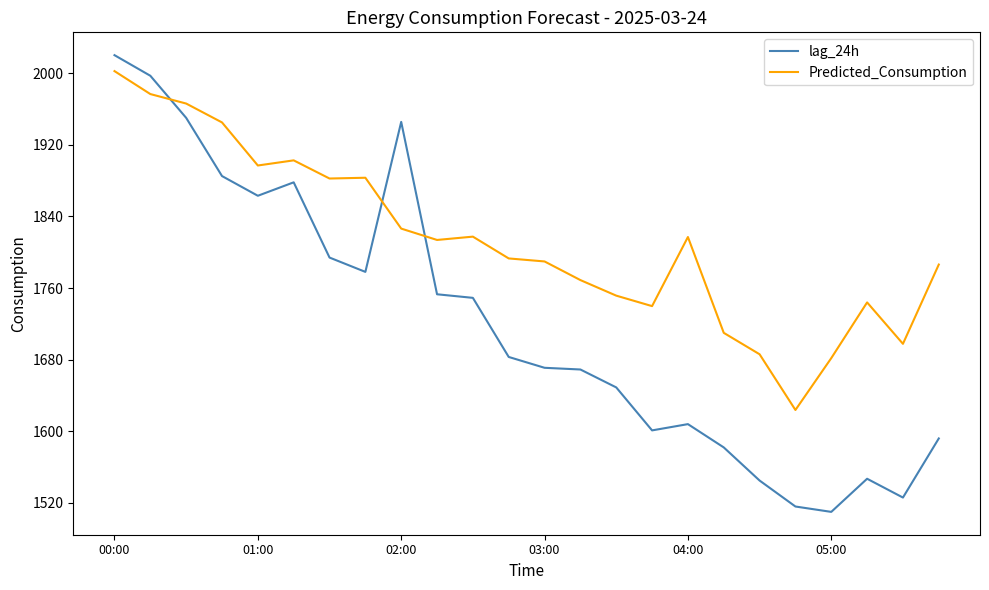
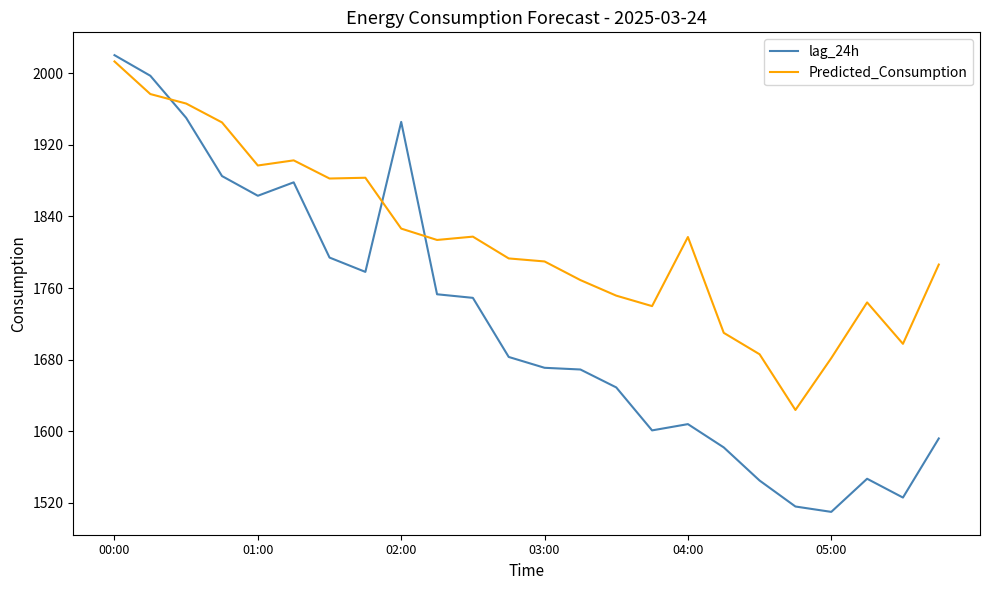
Predicted_Consumption, 00:00: 2000 -> 2010
